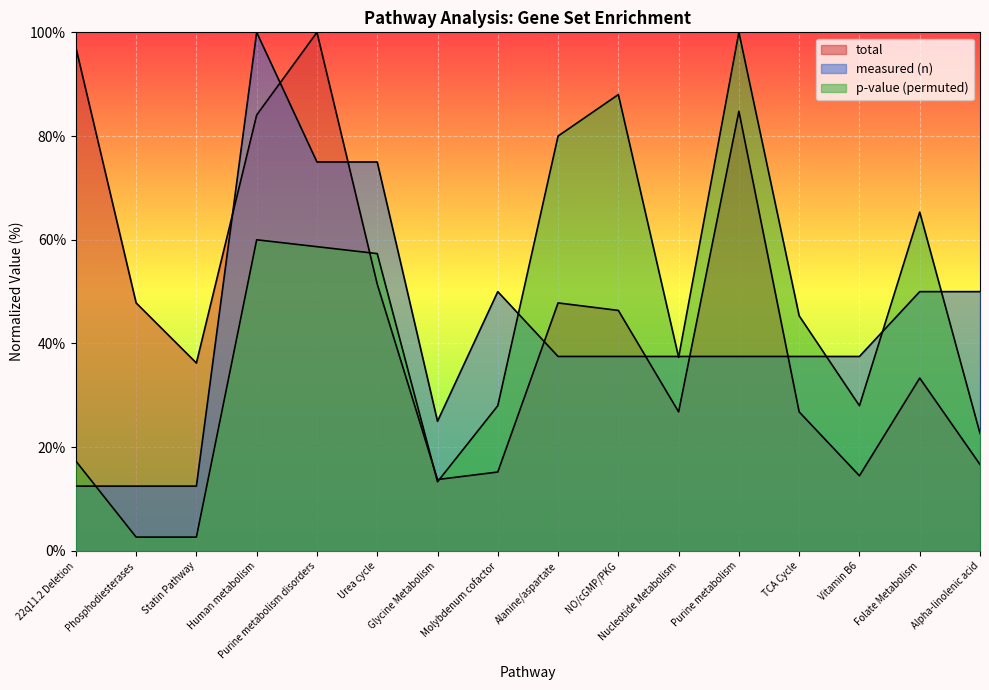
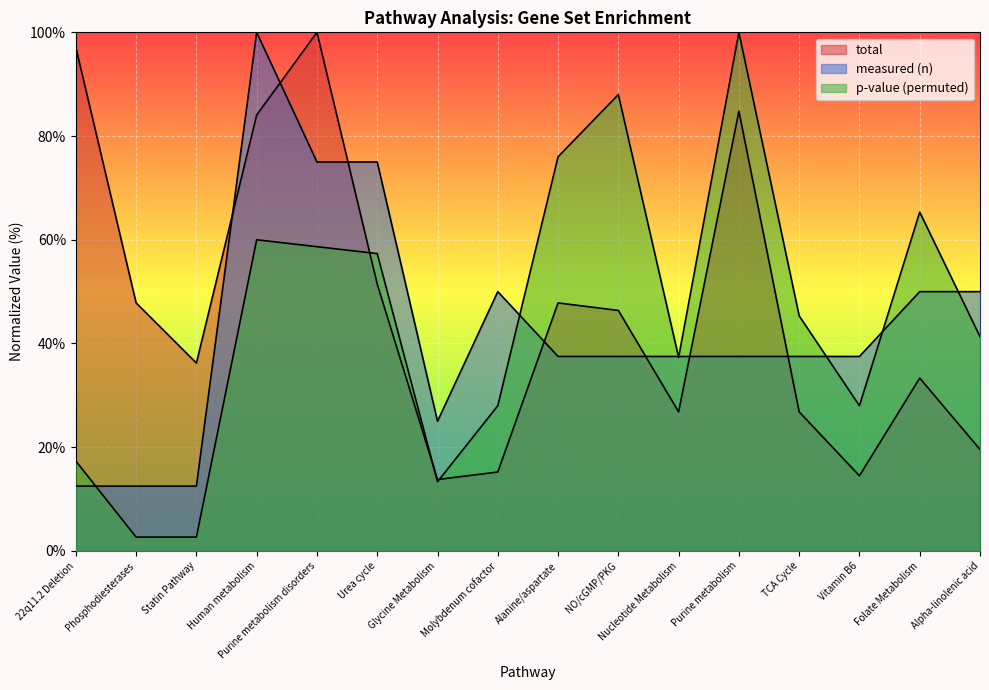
p-value (permuted), Alanine/aspartate: 80% -> 76%
total, Alpha-linolenic acid: 17% -> 20%
p-value (permuted), Alpha-linolenic acid: 23% -> 41%
